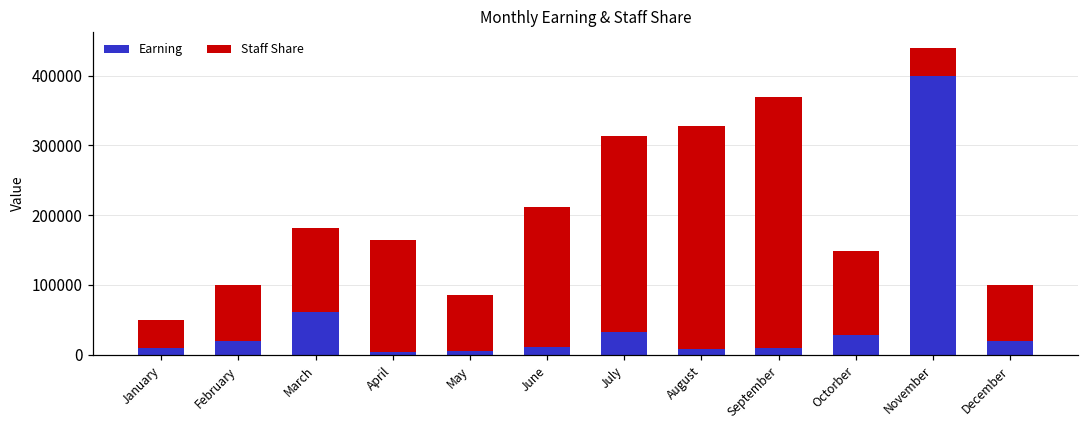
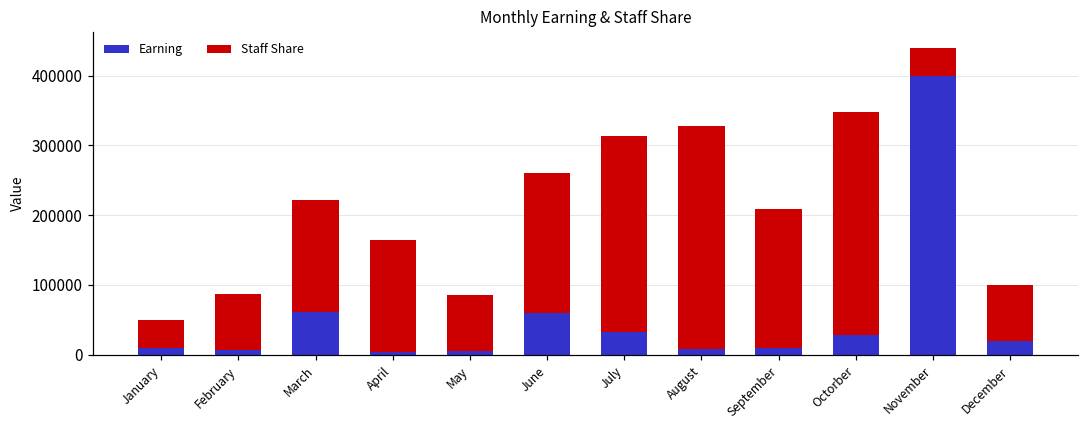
Earning, February: 20000 -> 10000
Staff Share, March: 120000 -> 160000
Earning, June: 10000 -> 60000
Staff Share, September: 360000 -> 200000
Staff Share, Octorber: 120000 -> 320000
